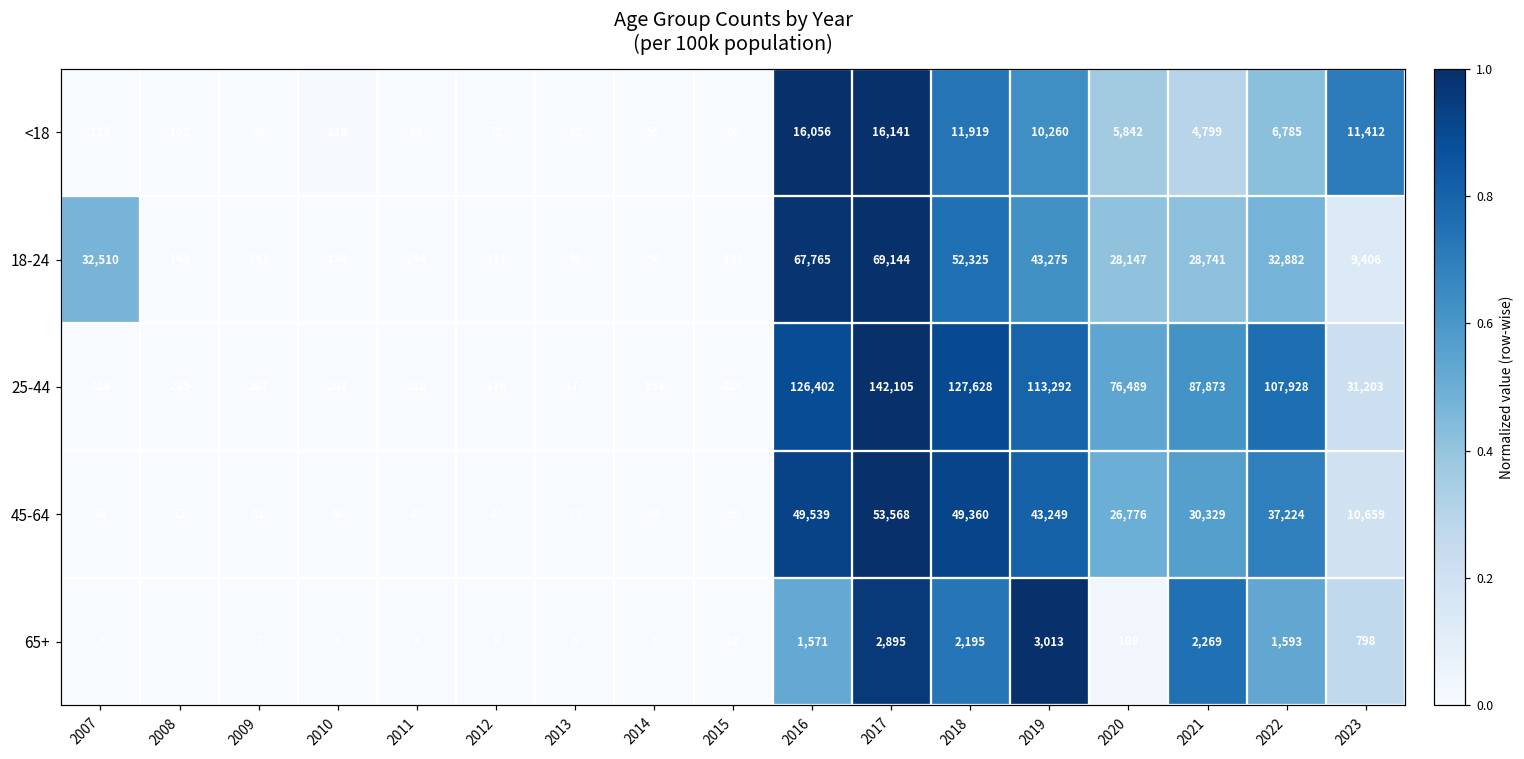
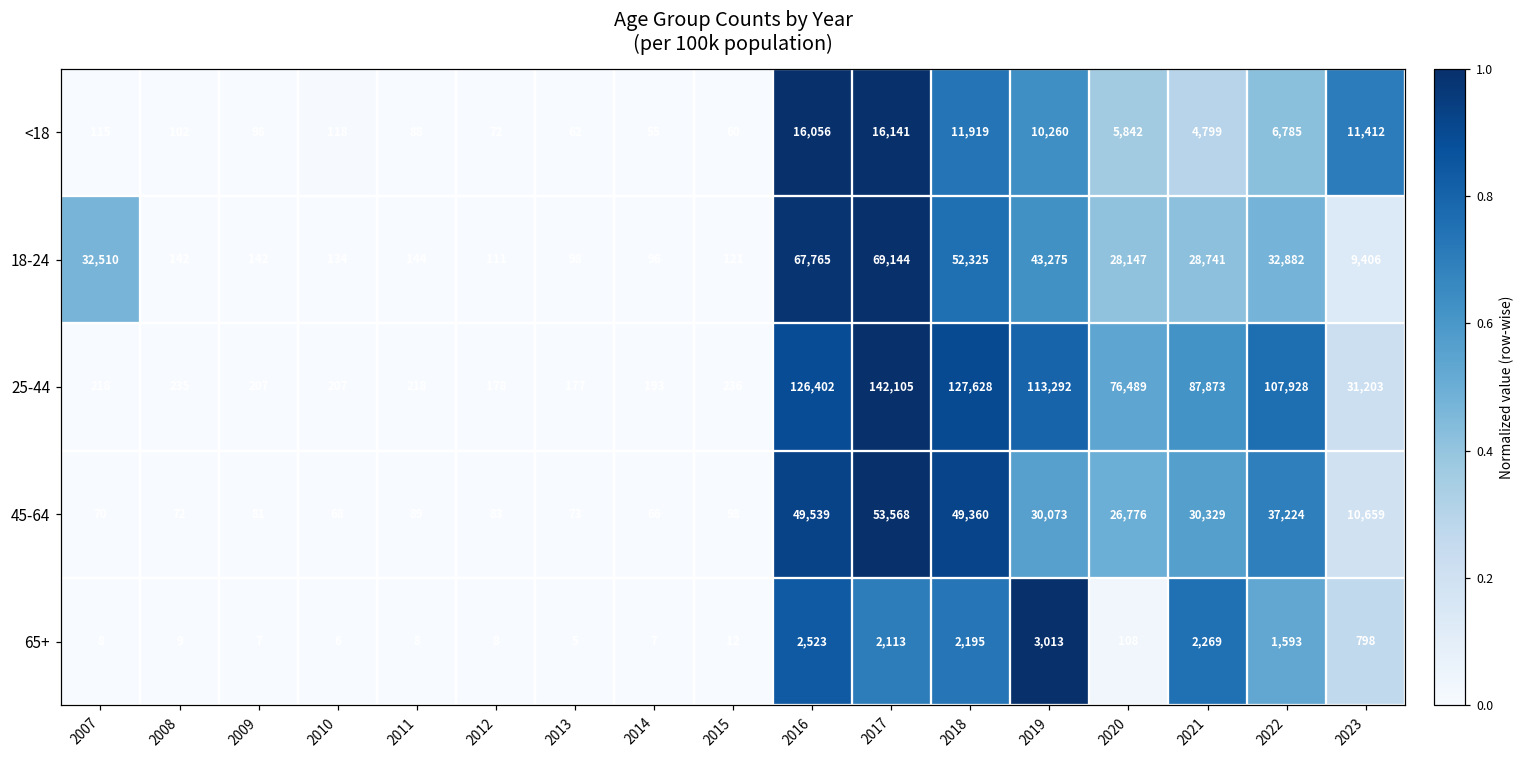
45-64, 2019: 43,249 -> 30,073
65+, 2016: 1,571 -> 2,523
65+, 2017: 2,895 -> 2,113
